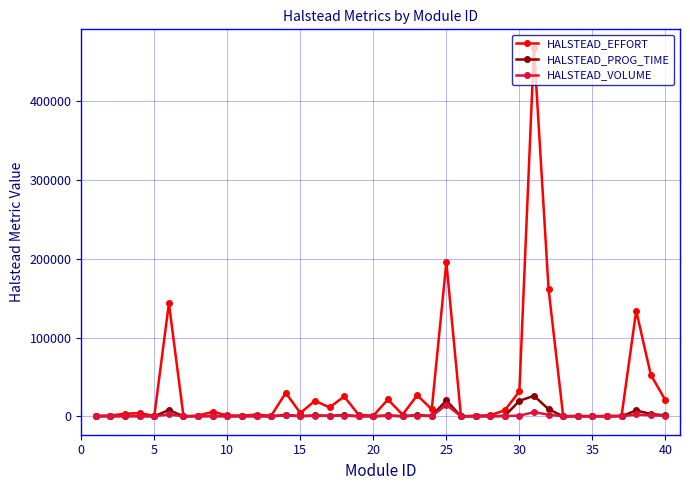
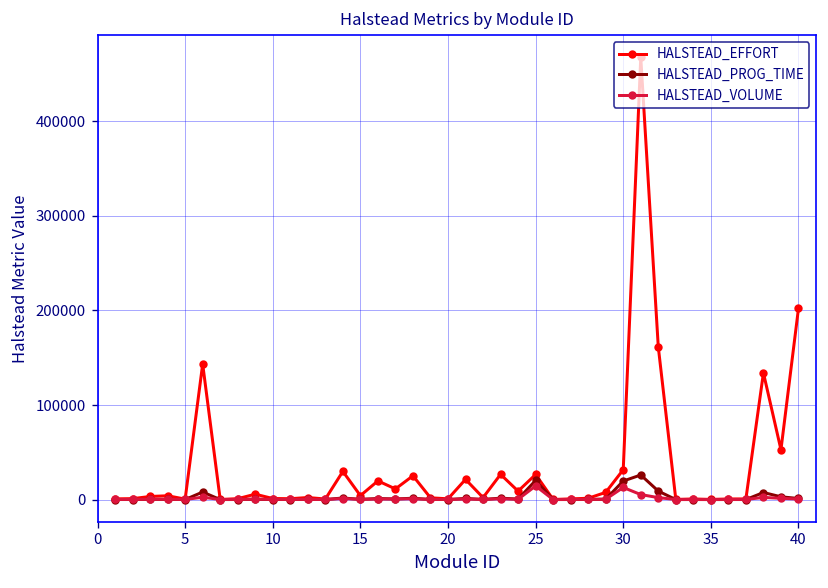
HALSTEAD_EFFORT, 25: 200000 -> 30000
HALSTEAD_VOLUME, 30: 0 -> 10000
HALSTEAD_EFFORT, 40: 20000 -> 200000
